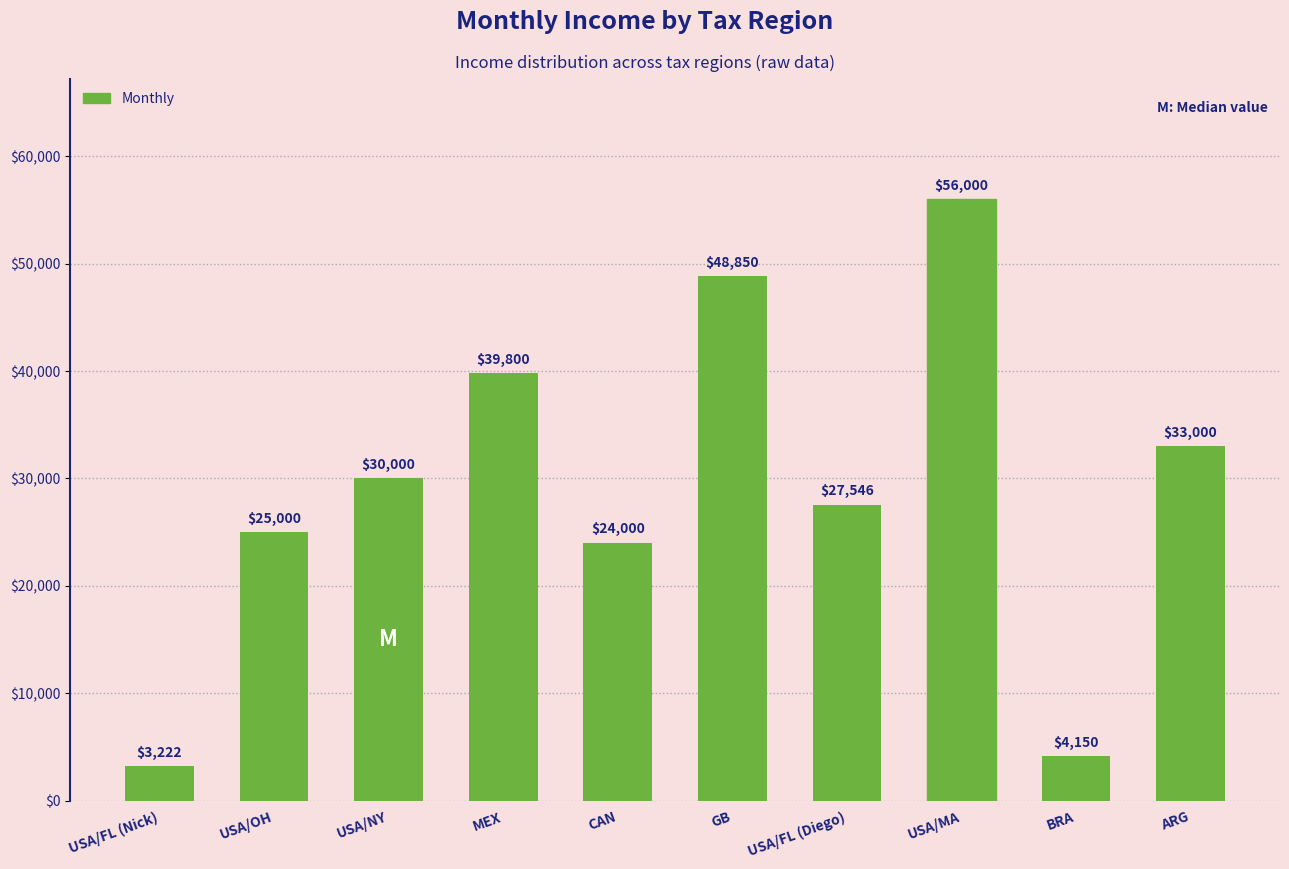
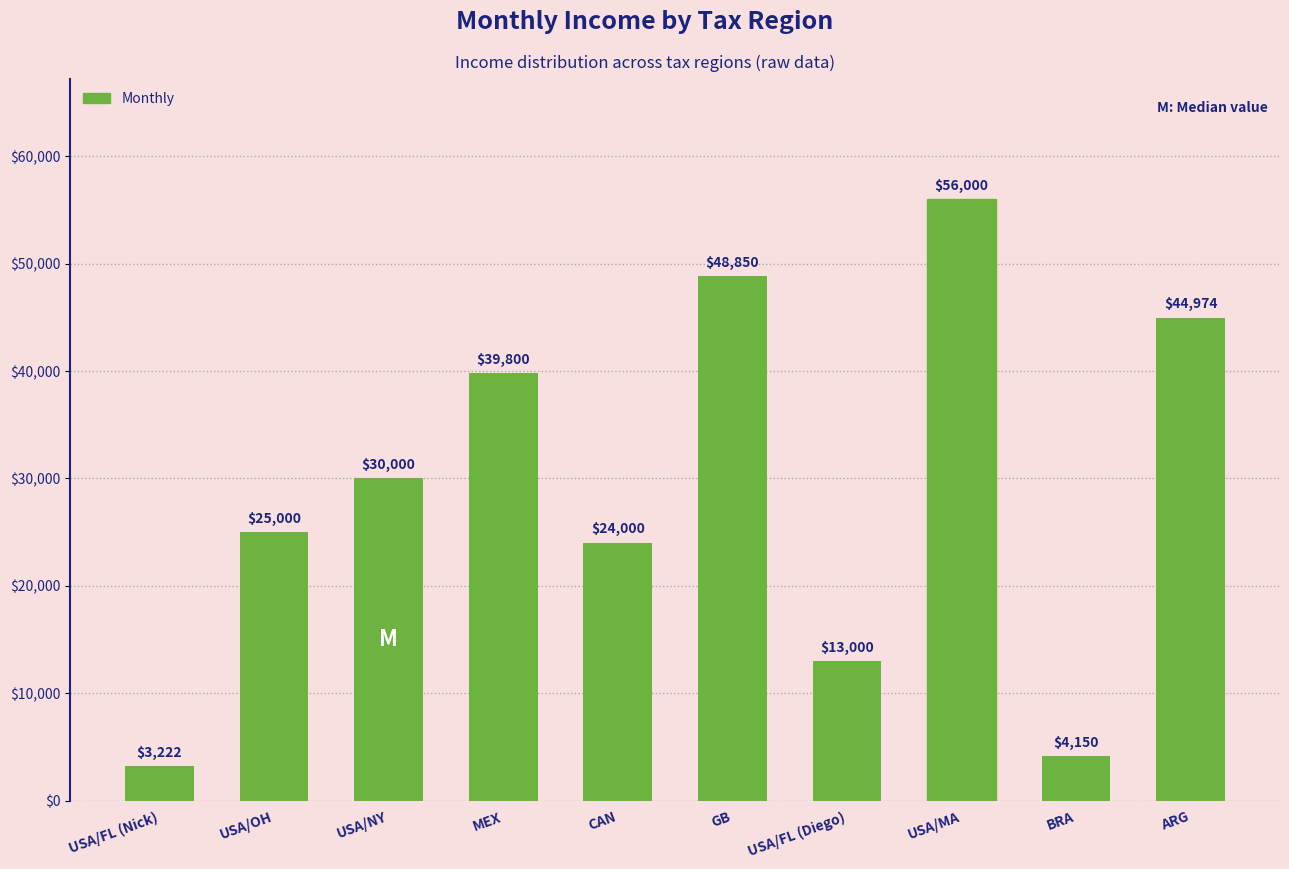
USA/FL (Diego): $27,546 -> $13,000
ARG: $33,000 -> $44,974
